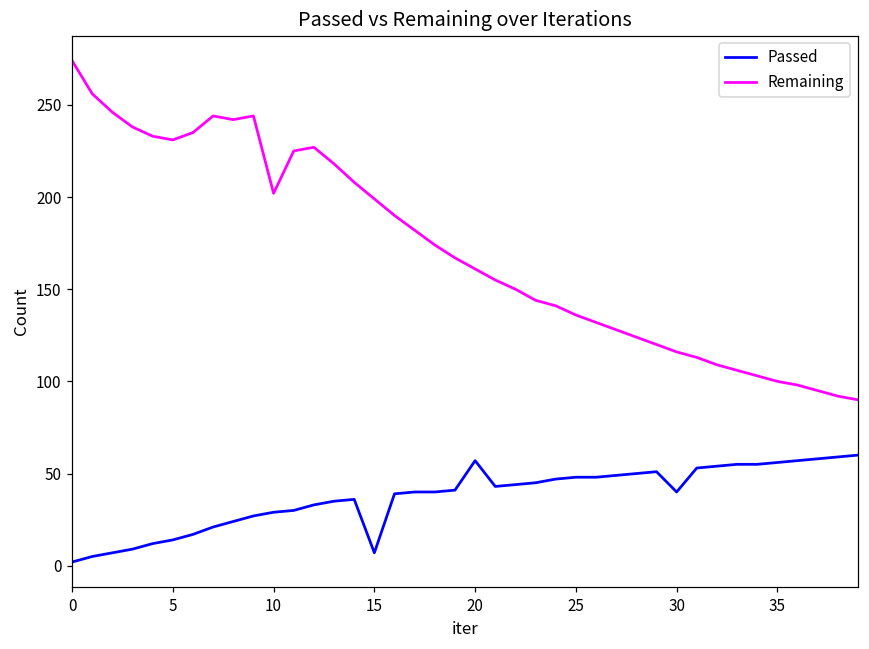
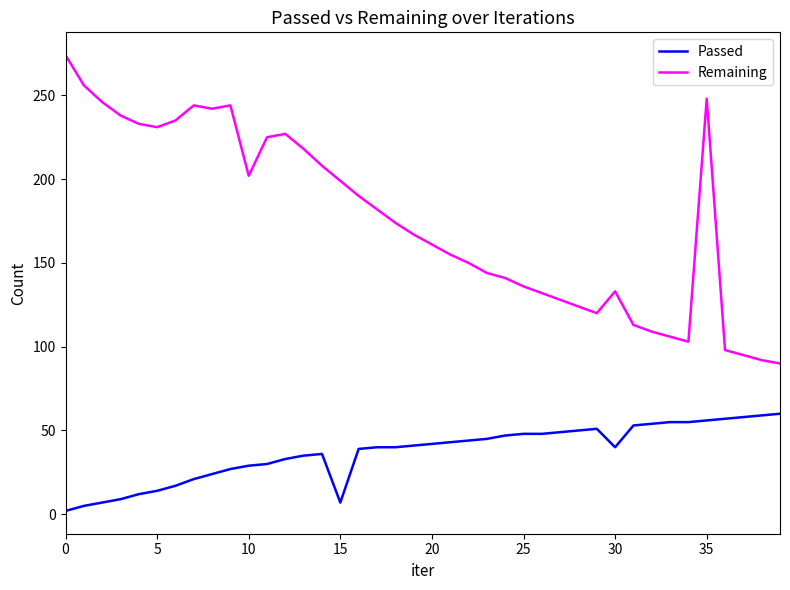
Passed, 20: 57 -> 42
Remaining, 30: 116 -> 133
Remaining, 35: 100 -> 248
